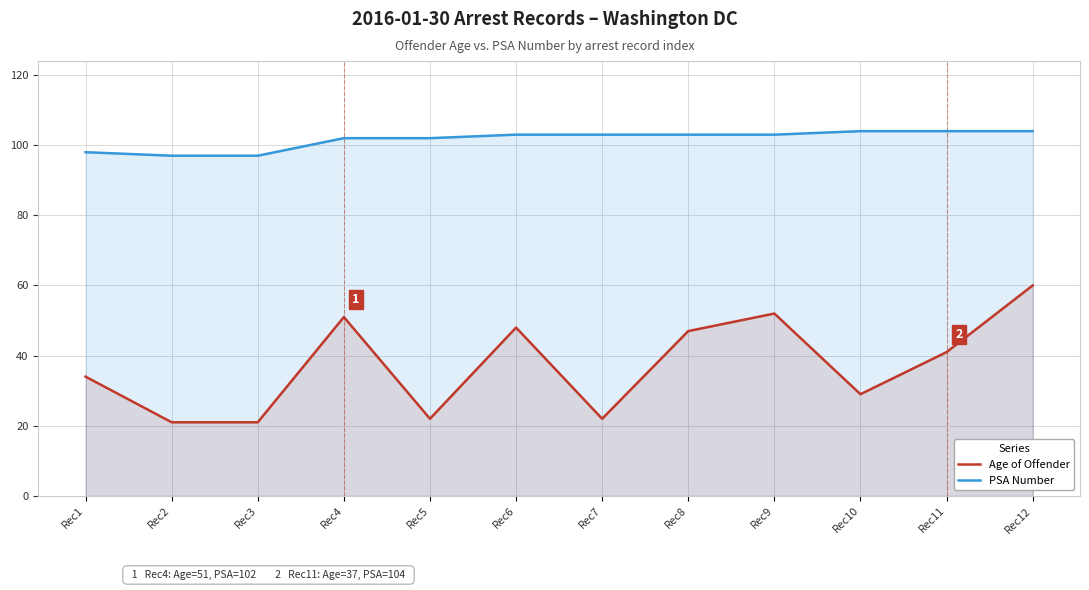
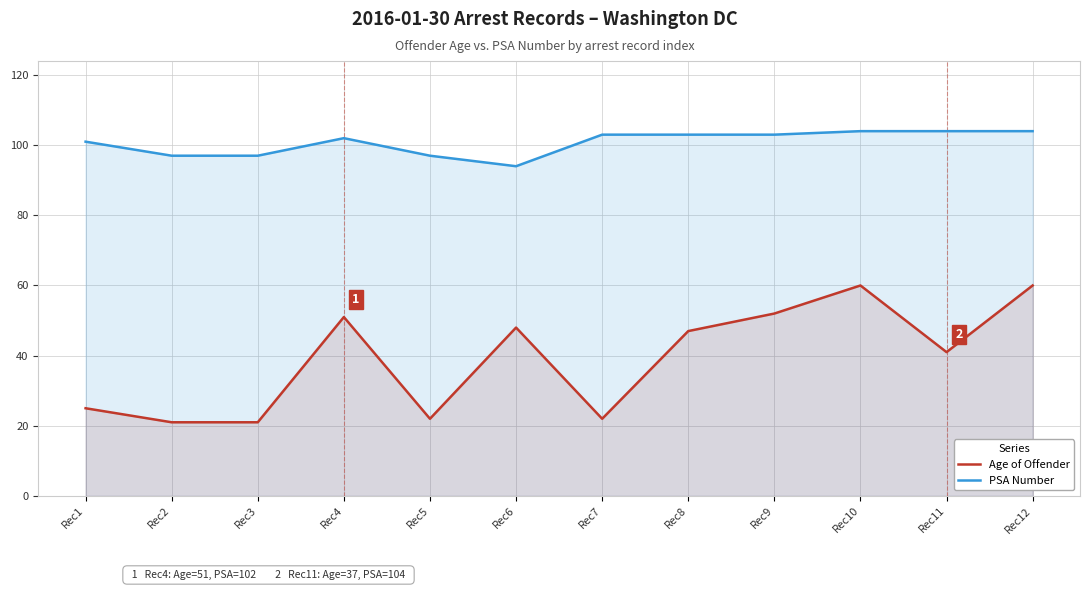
Age of Offender, Rec1: 34 -> 25
PSA Number, Rec1: 98 -> 101
PSA Number, Rec5: 102 -> 97
PSA Number, Rec6: 103 -> 94
Age of Offender, Rec10: 29 -> 60
